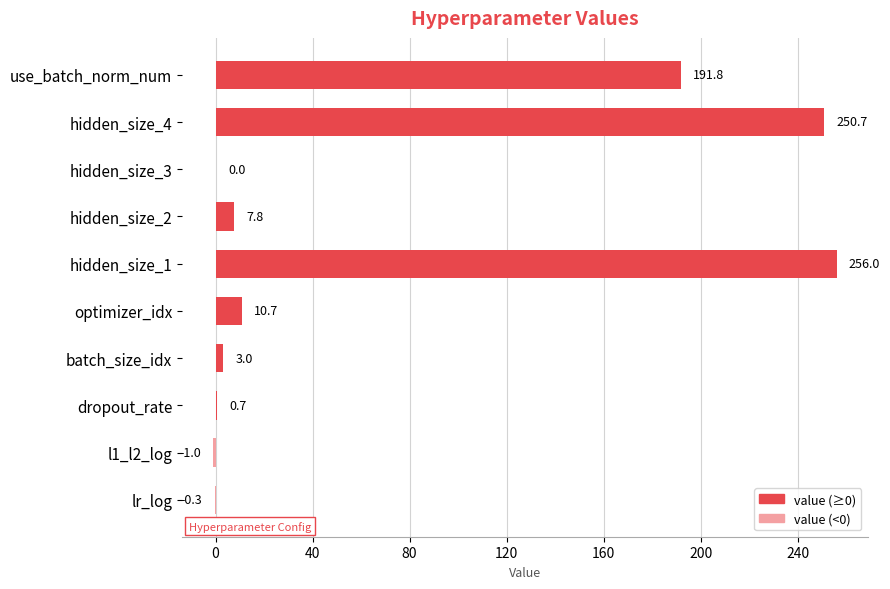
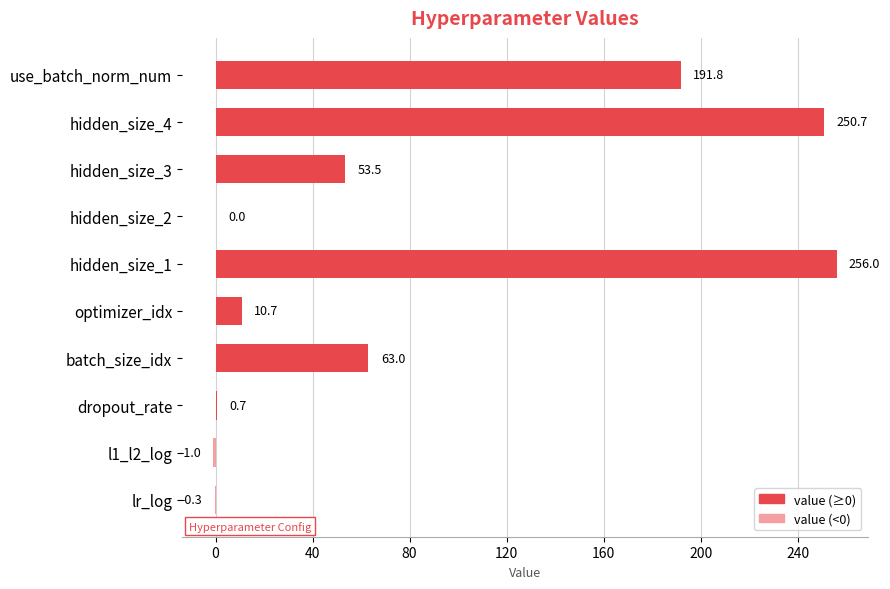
hidden_size_3: 0.0 -> 53.5
hidden_size_2: 7.8 -> 0.0
batch_size_idx: 3.0 -> 63.0
